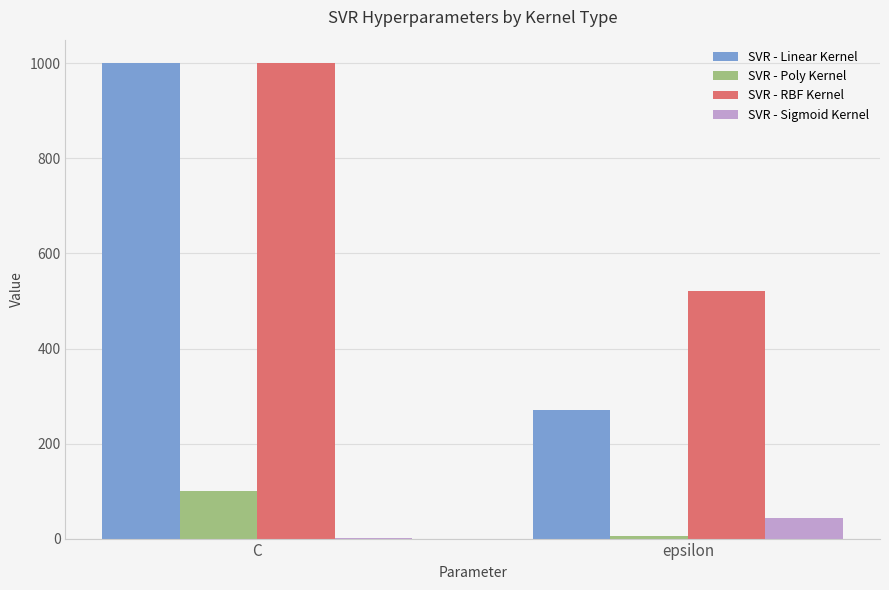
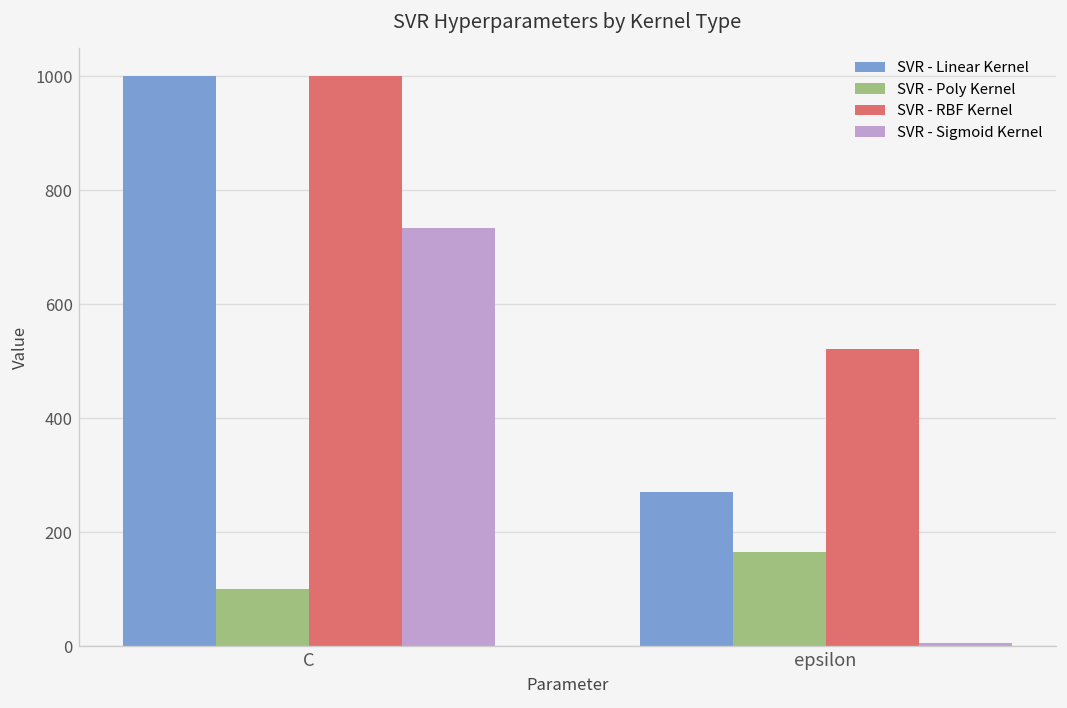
SVR - Sigmoid Kernel, C: 0 -> 730
SVR - Poly Kernel, epsilon: 10 -> 170
SVR - Sigmoid Kernel, epsilon: 40 -> 10
